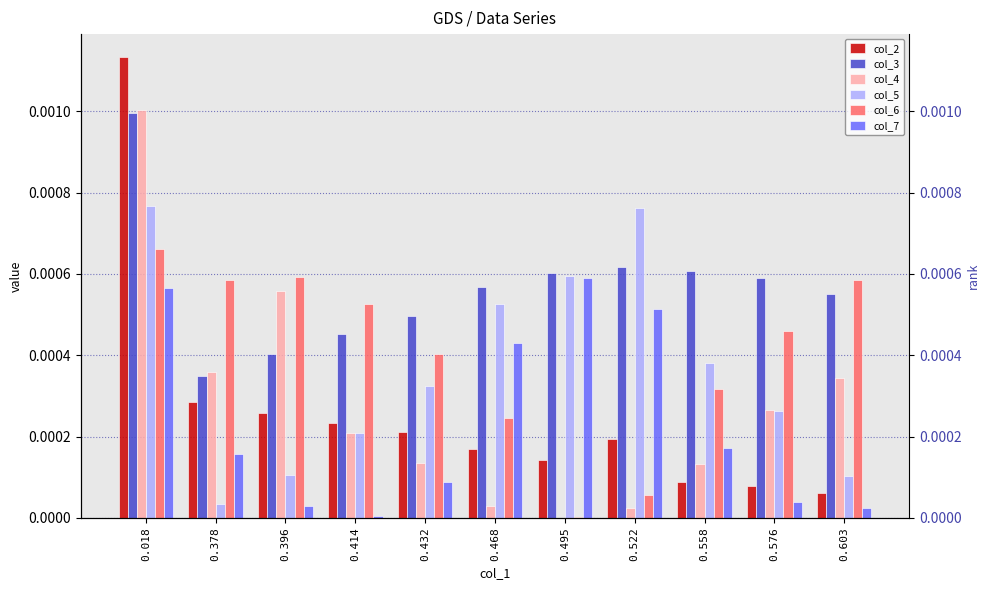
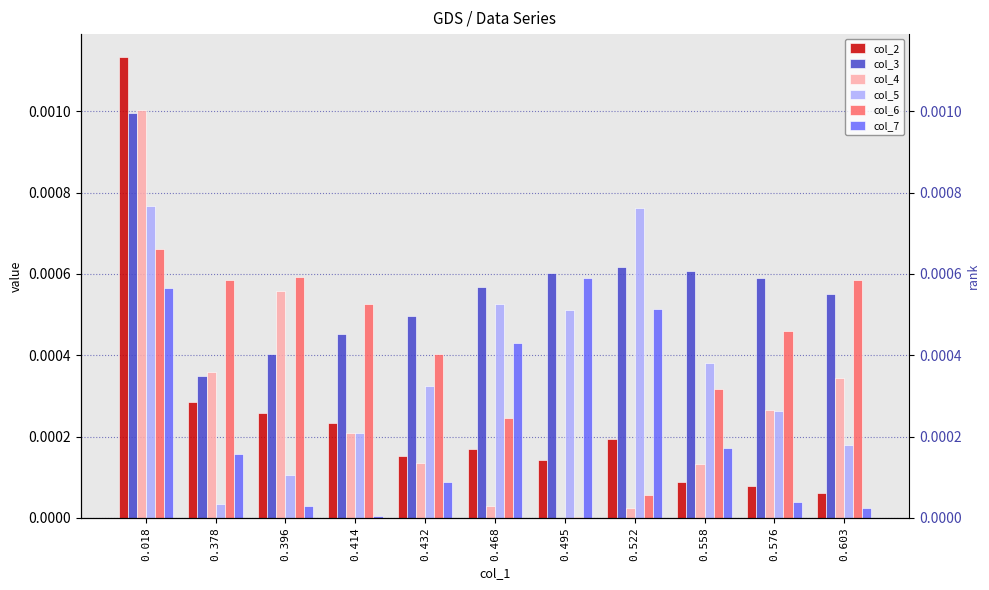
col_2, 0.432: 0.00021 -> 0.00015
col_5, 0.495: 0.00059 -> 0.00051
col_5, 0.603: 0.00010 -> 0.00018
